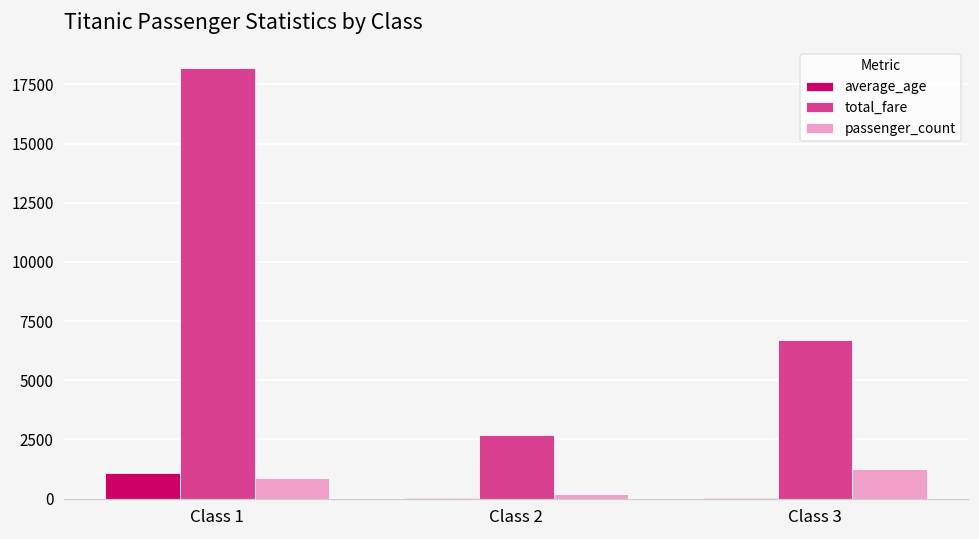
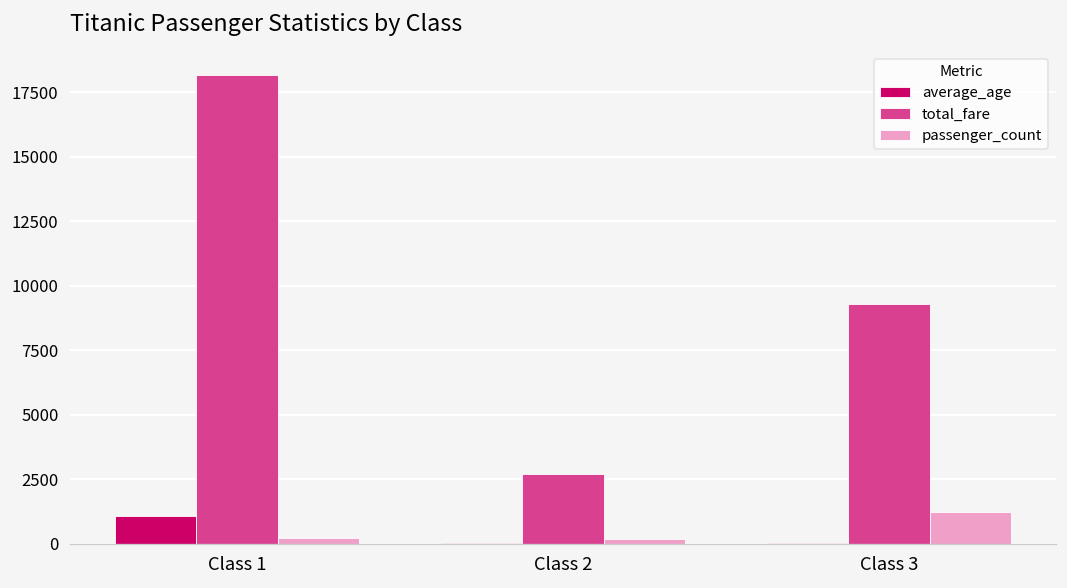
passenger_count, Class 1: 900 -> 200
total_fare, Class 3: 6700 -> 9300
